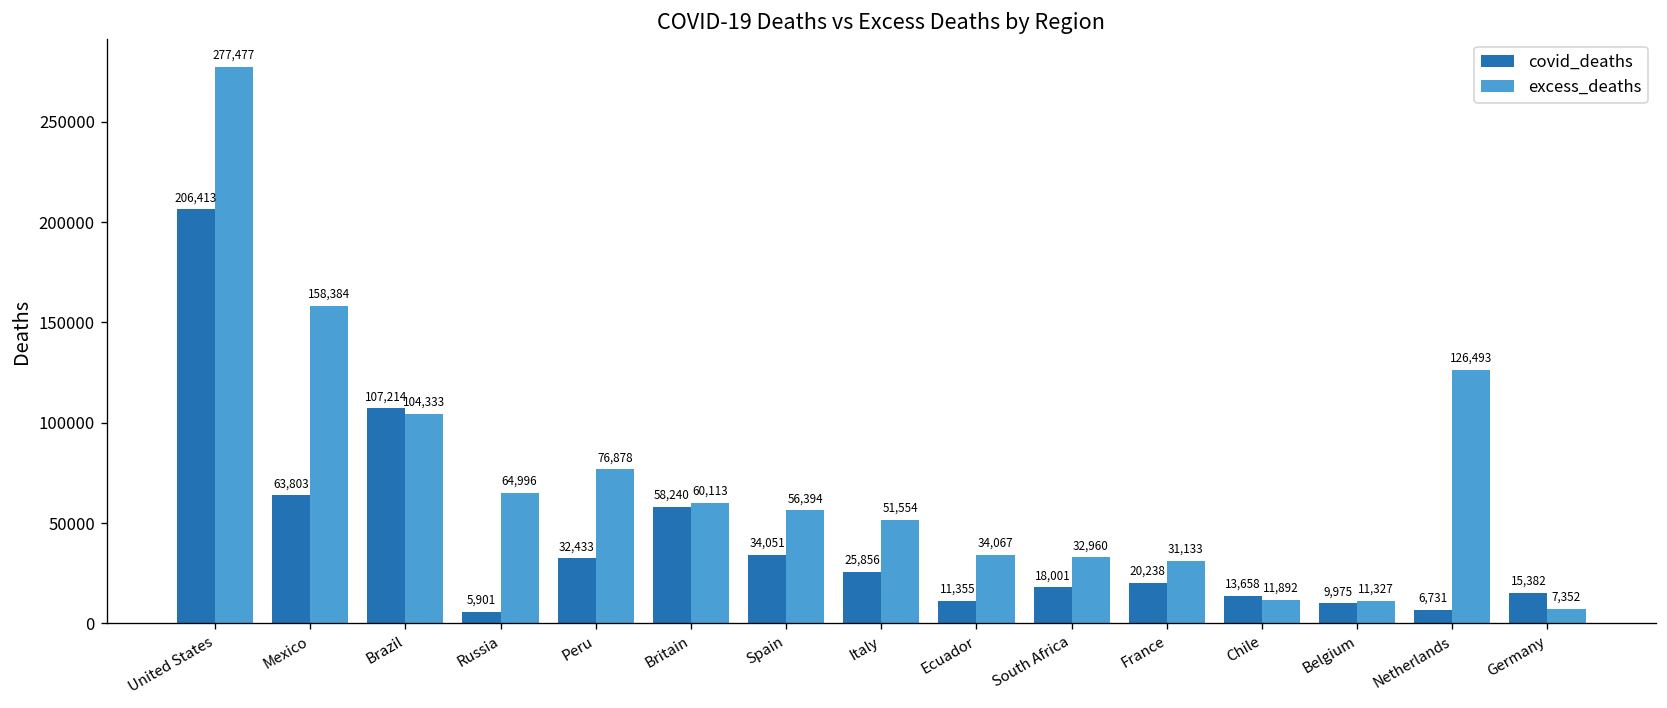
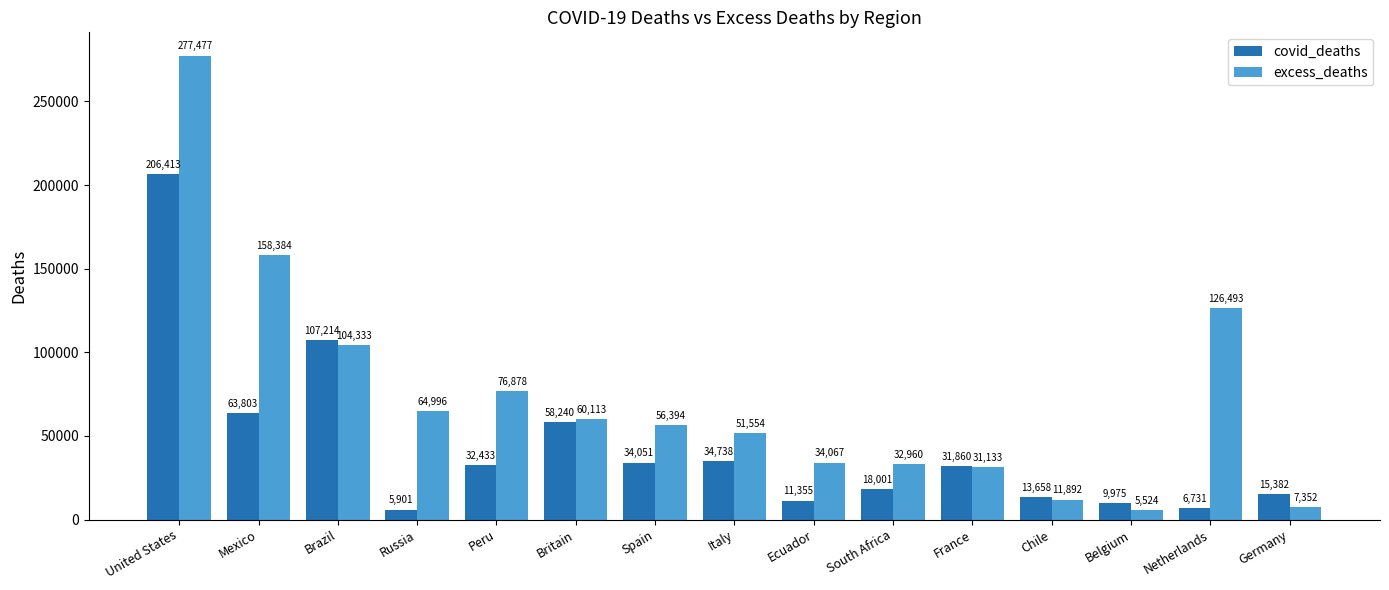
covid_deaths, Italy: 25,856 -> 34,738
covid_deaths, France: 20,238 -> 31,860
excess_deaths, Belgium: 11,327 -> 5,524
